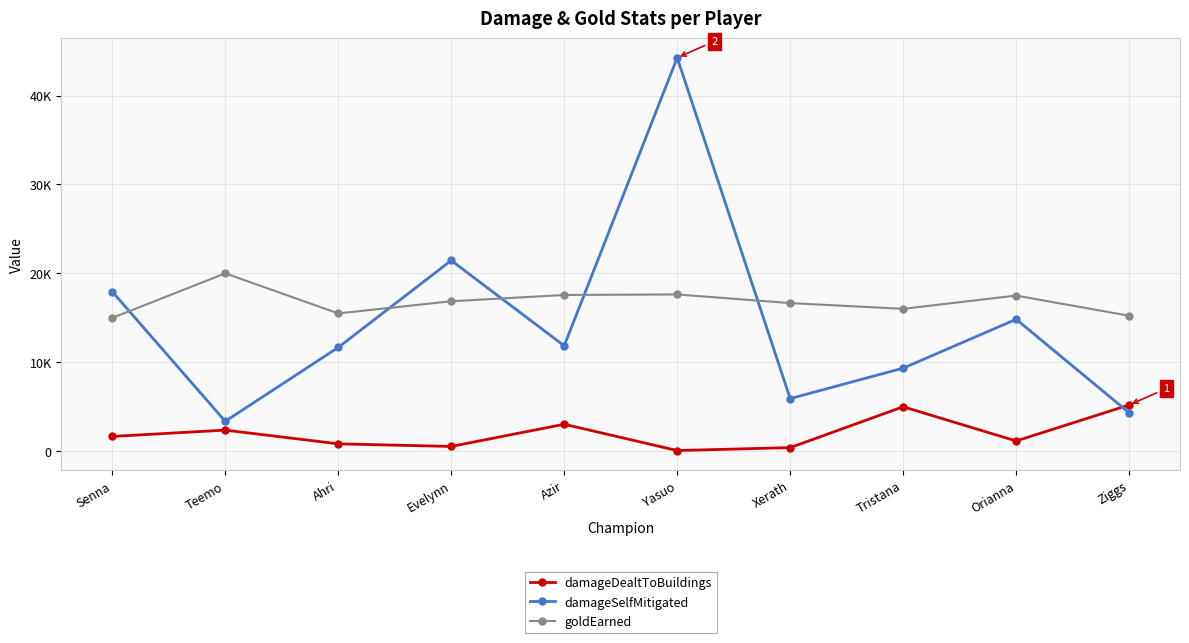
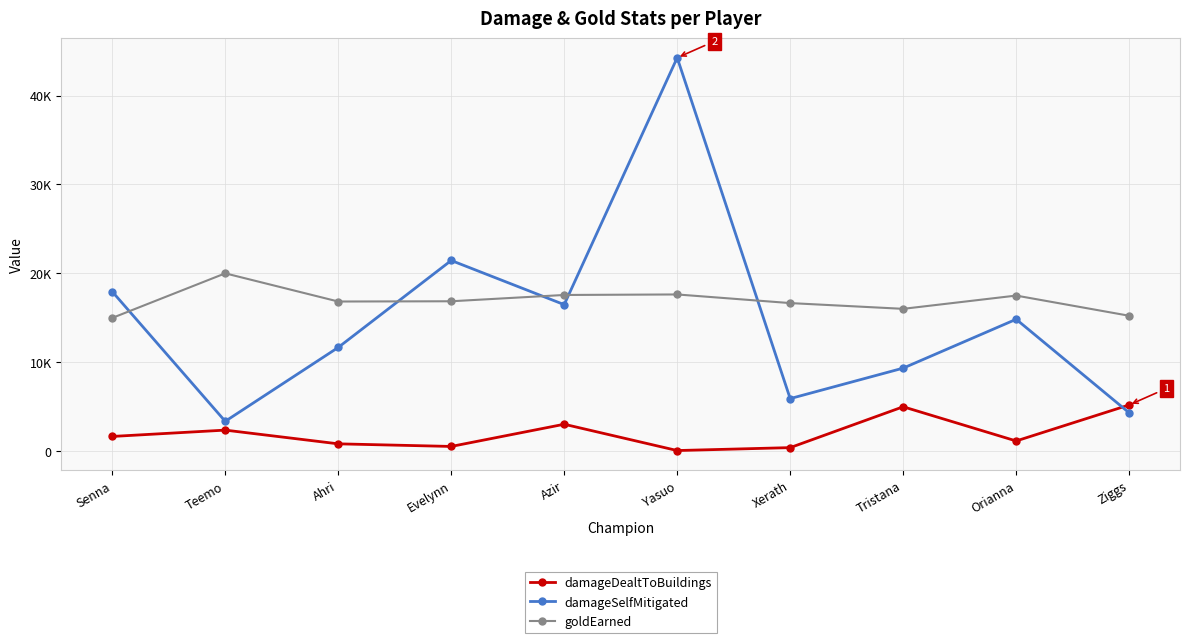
goldEarned, Ahri: 16000 -> 17000
damageSelfMitigated, Azir: 12000 -> 16000
